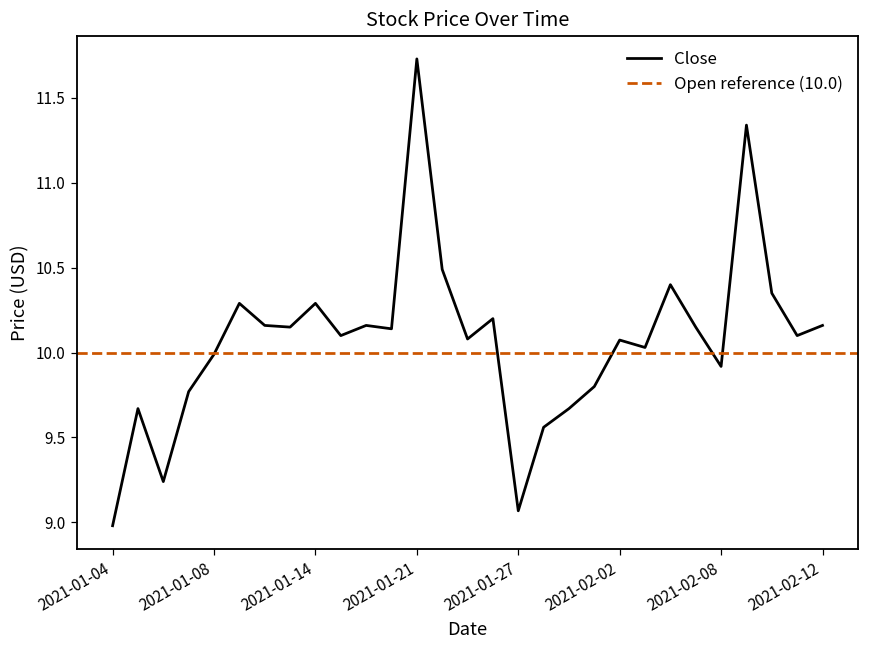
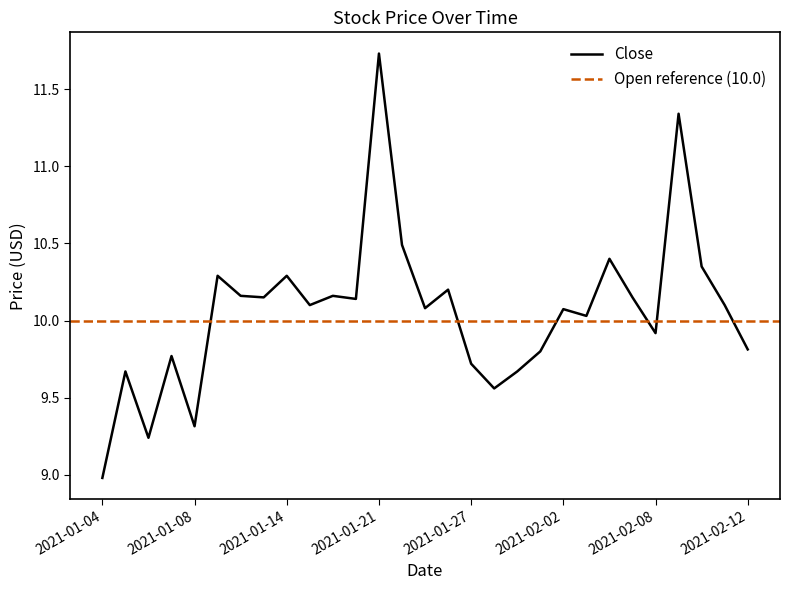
2021-01-08: 9.99 -> 9.31
2021-01-27: 9.07 -> 9.72
2021-02-12: 10.16 -> 9.81
